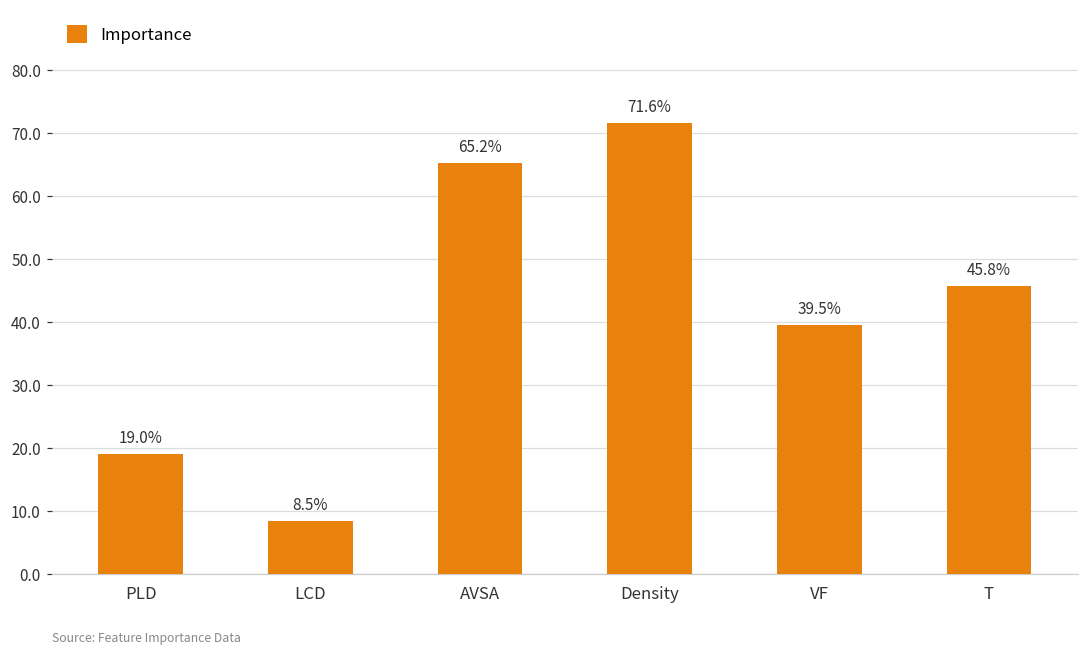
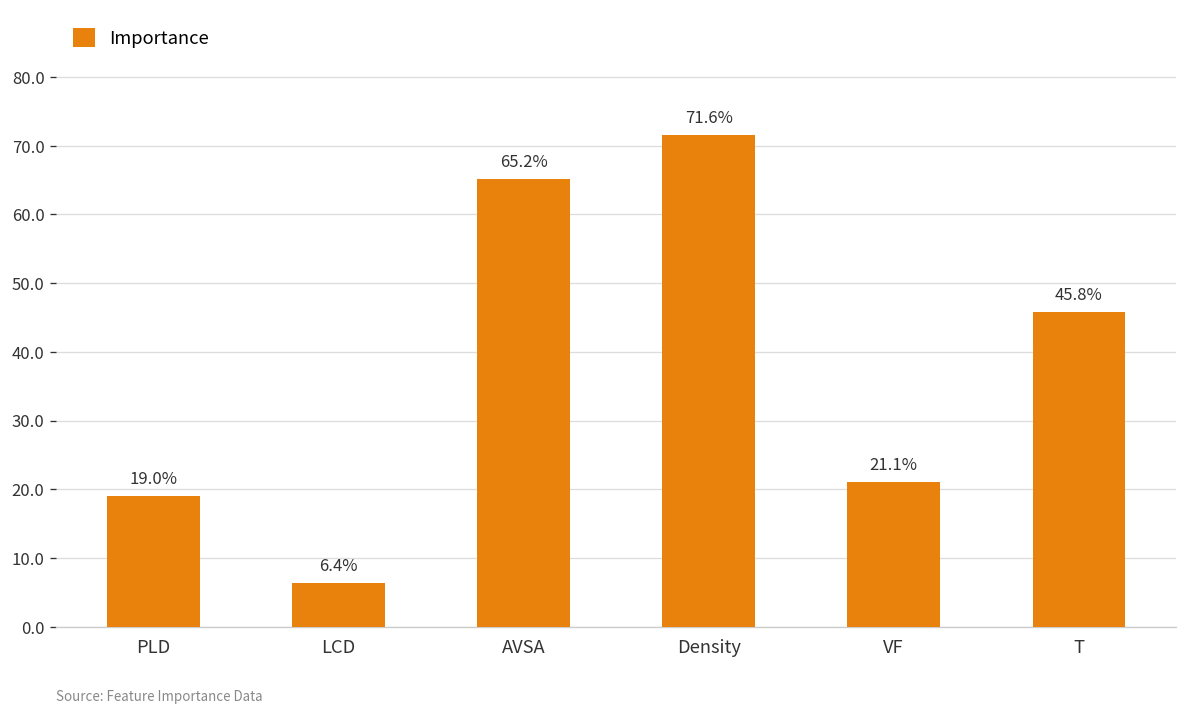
LCD: 8.5% -> 6.4%
VF: 39.5% -> 21.1%
